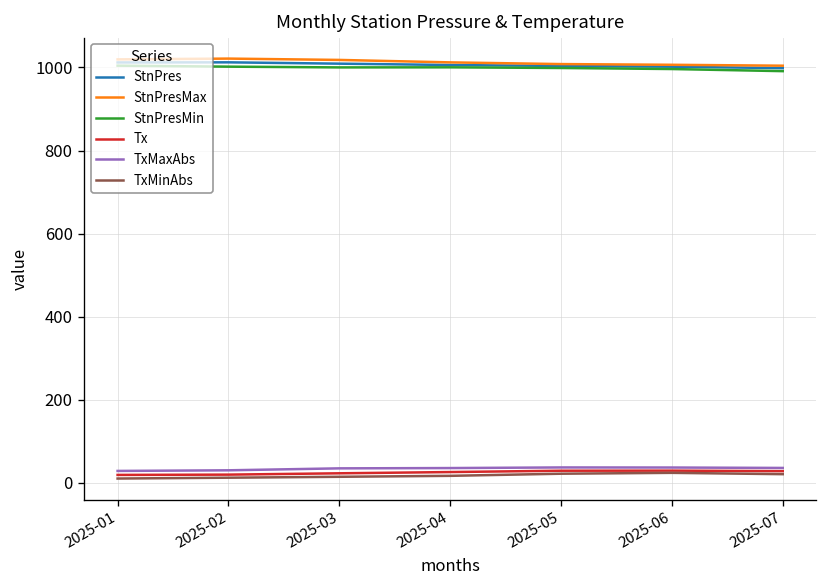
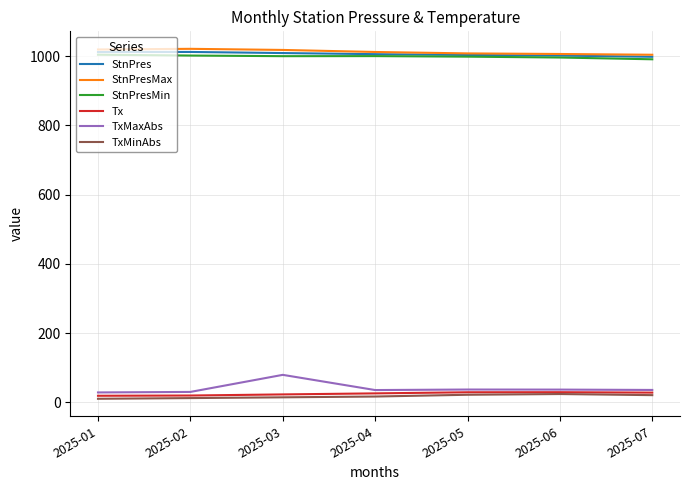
TxMaxAbs, 2025-03: 40 -> 80
